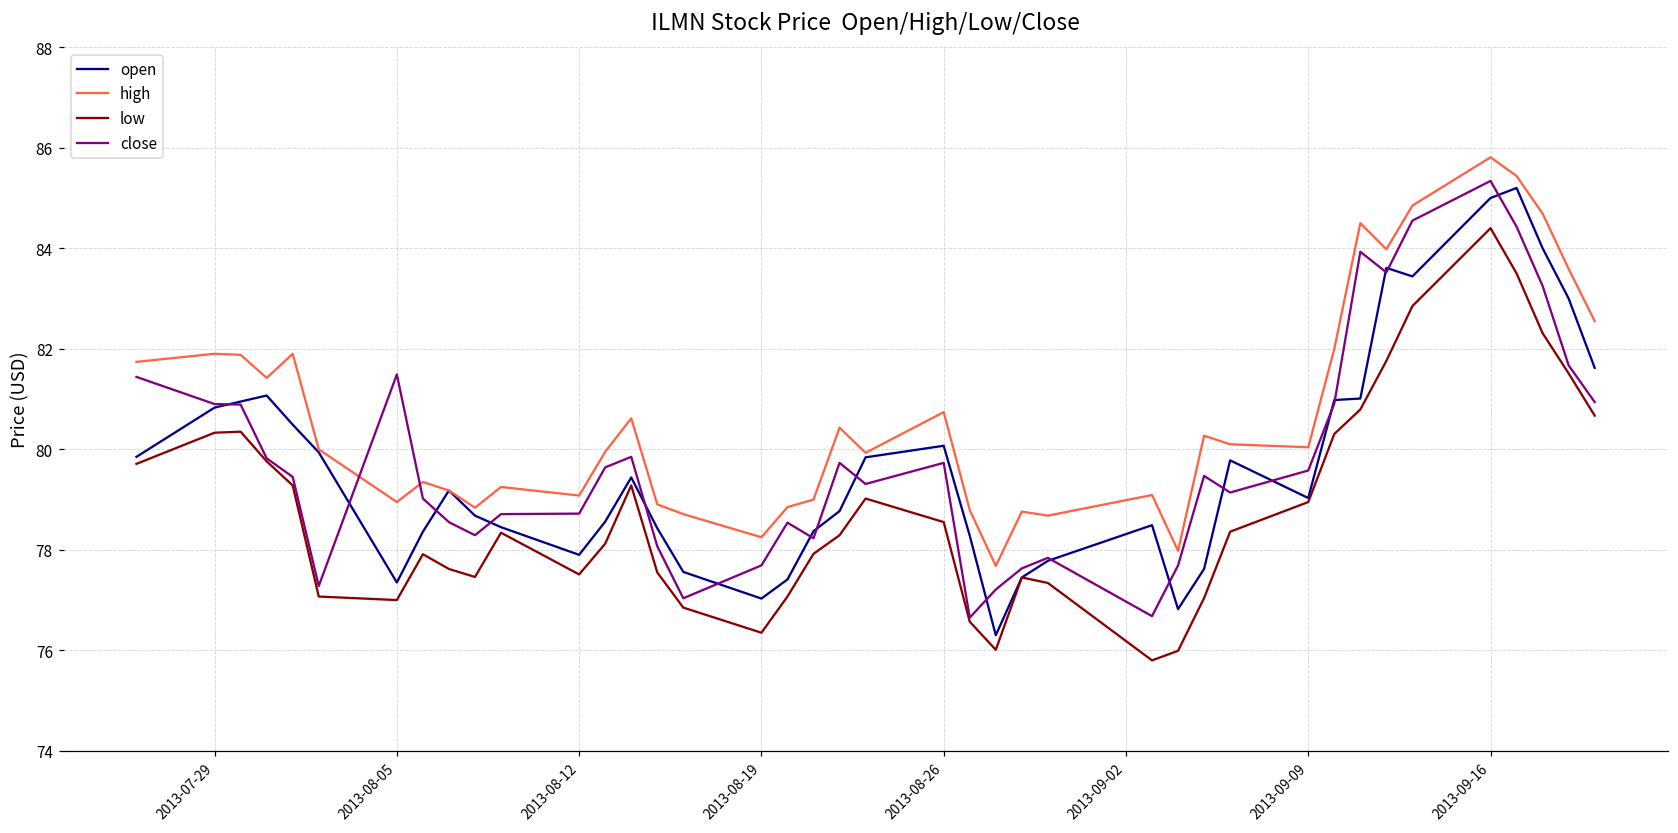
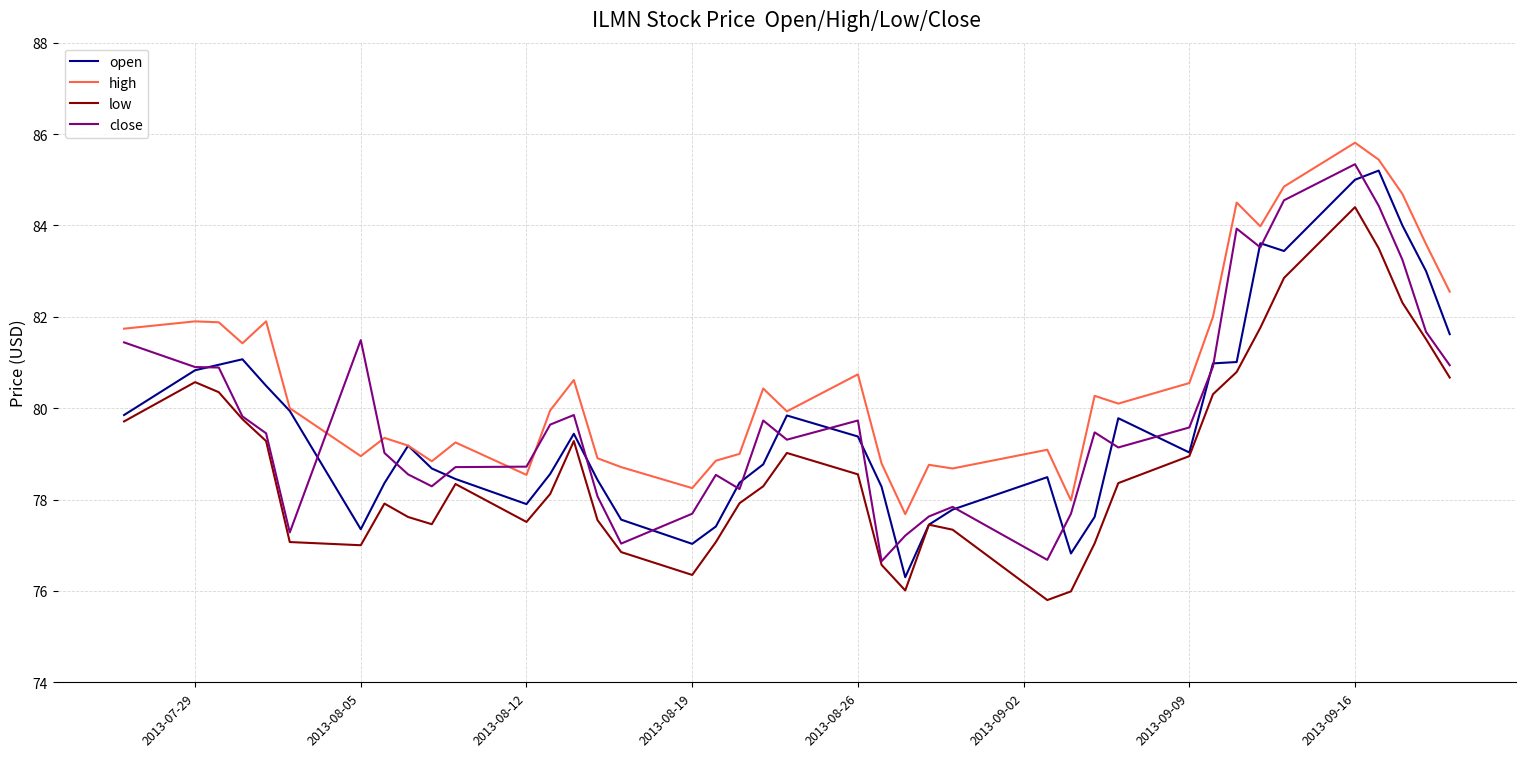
low, 2013-07-29: 80.3 -> 80.6
high, 2013-08-12: 79.1 -> 78.5
open, 2013-08-26: 80.1 -> 79.4
high, 2013-09-09: 80.0 -> 80.6
